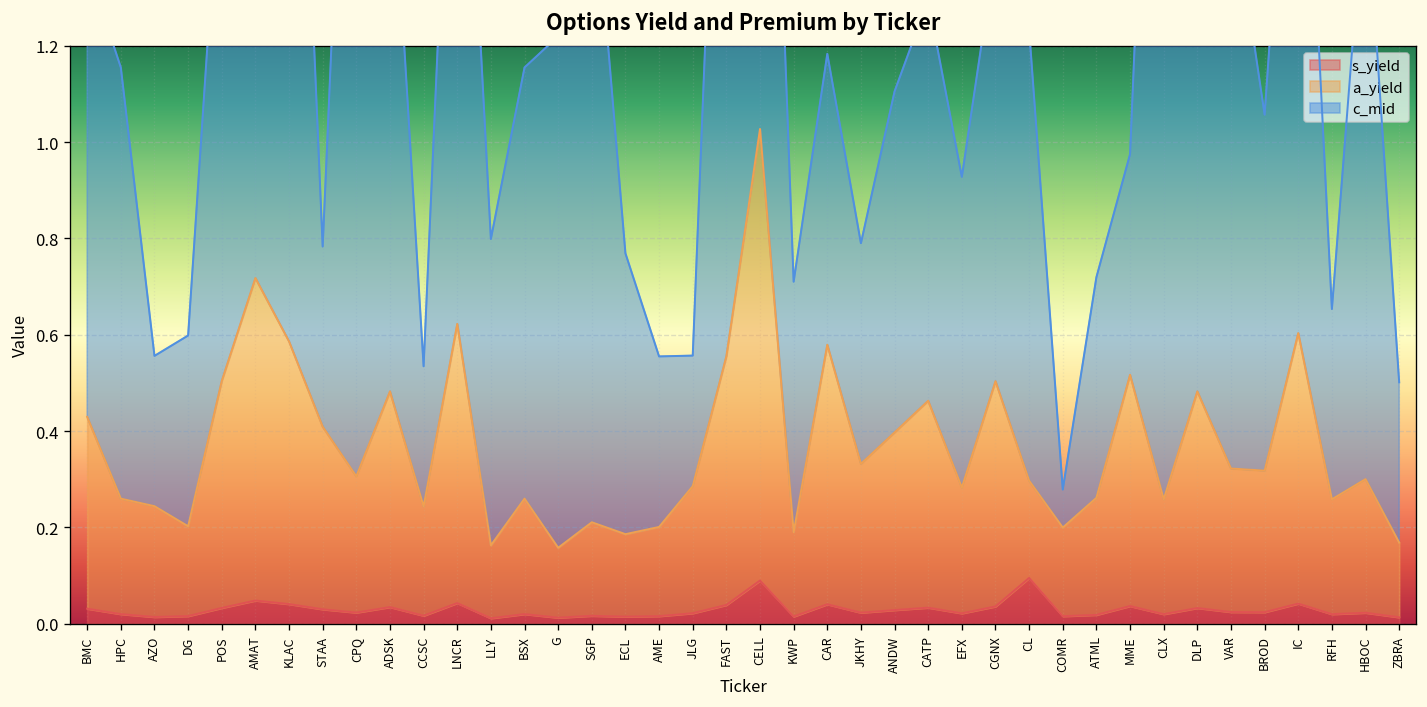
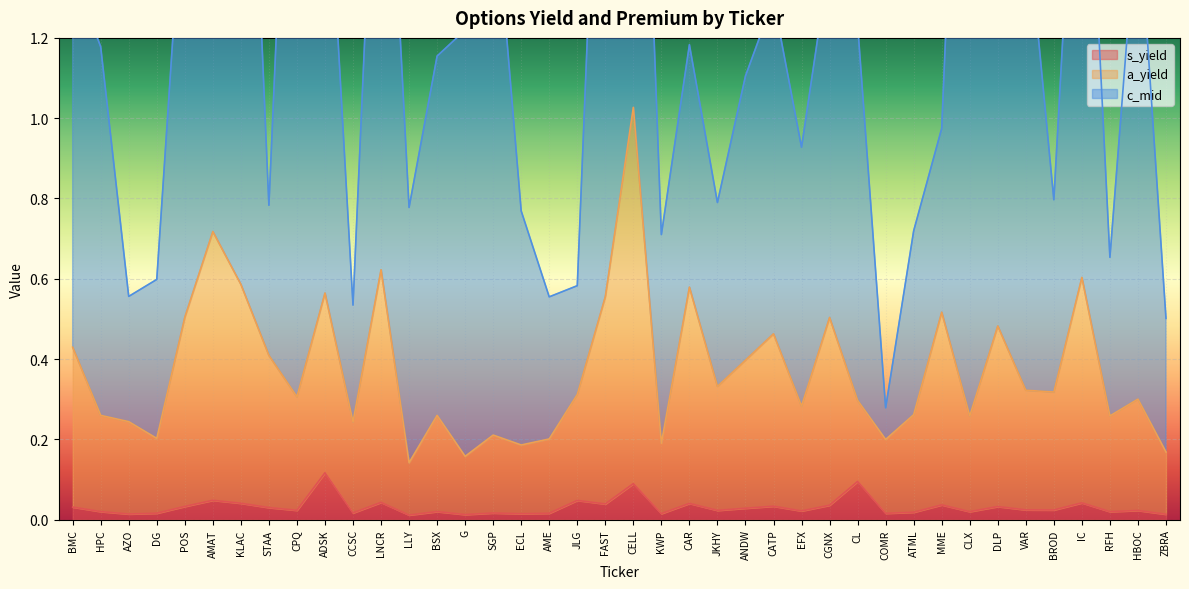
c_mid, HPC: 0.90 -> 0.92
s_yield, ADSK: 0.03 -> 0.12
a_yield, LLY: 0.15 -> 0.13
s_yield, JLG: 0.02 -> 0.05
c_mid, BROD: 0.74 -> 0.48
